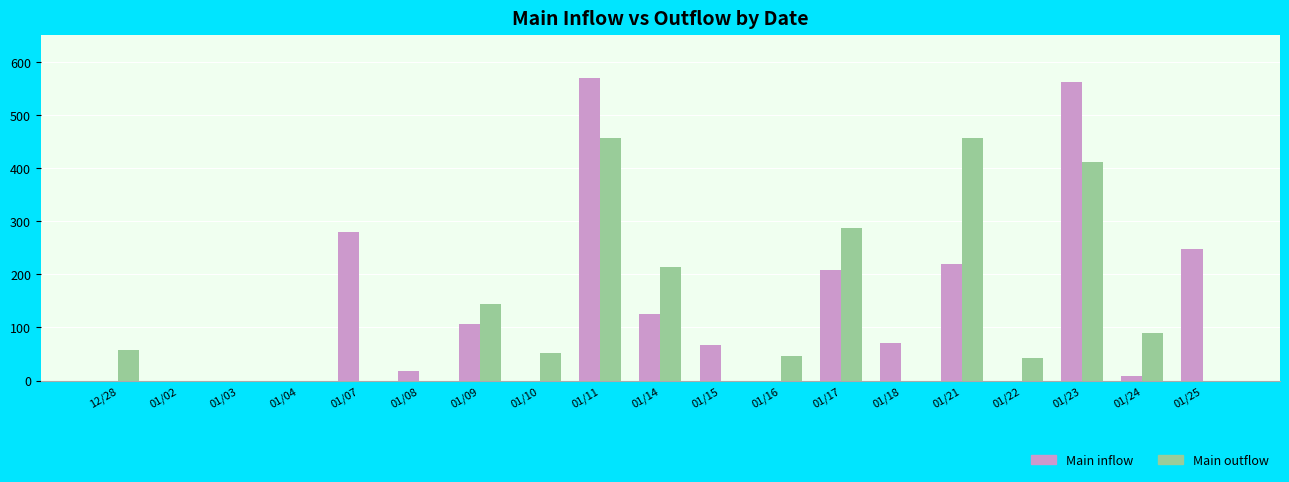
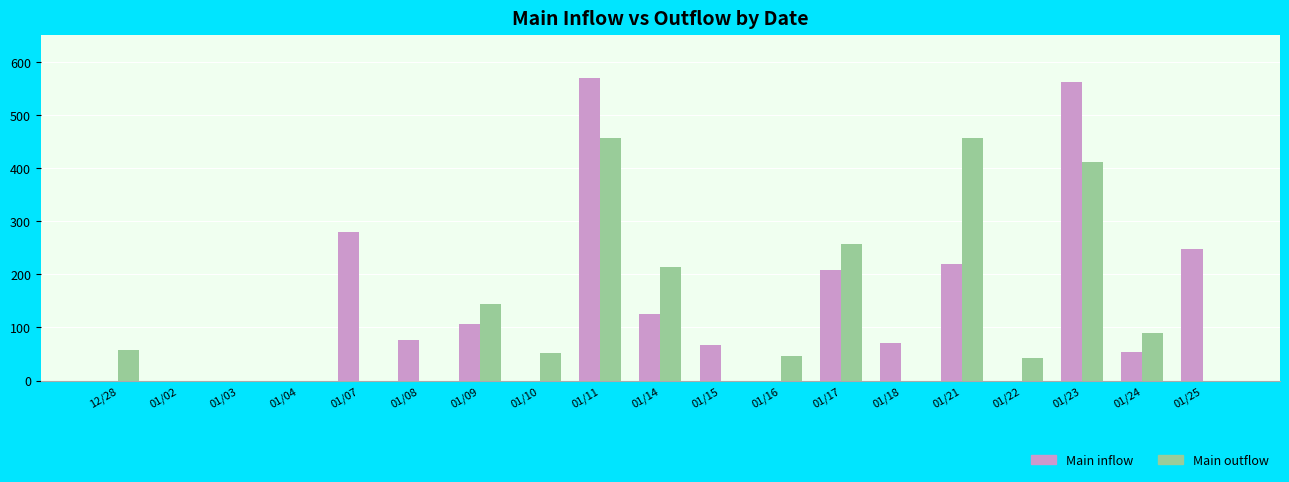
Main inflow, 01/08: 20 -> 80
Main outflow, 01/17: 290 -> 260
Main inflow, 01/24: 10 -> 50
